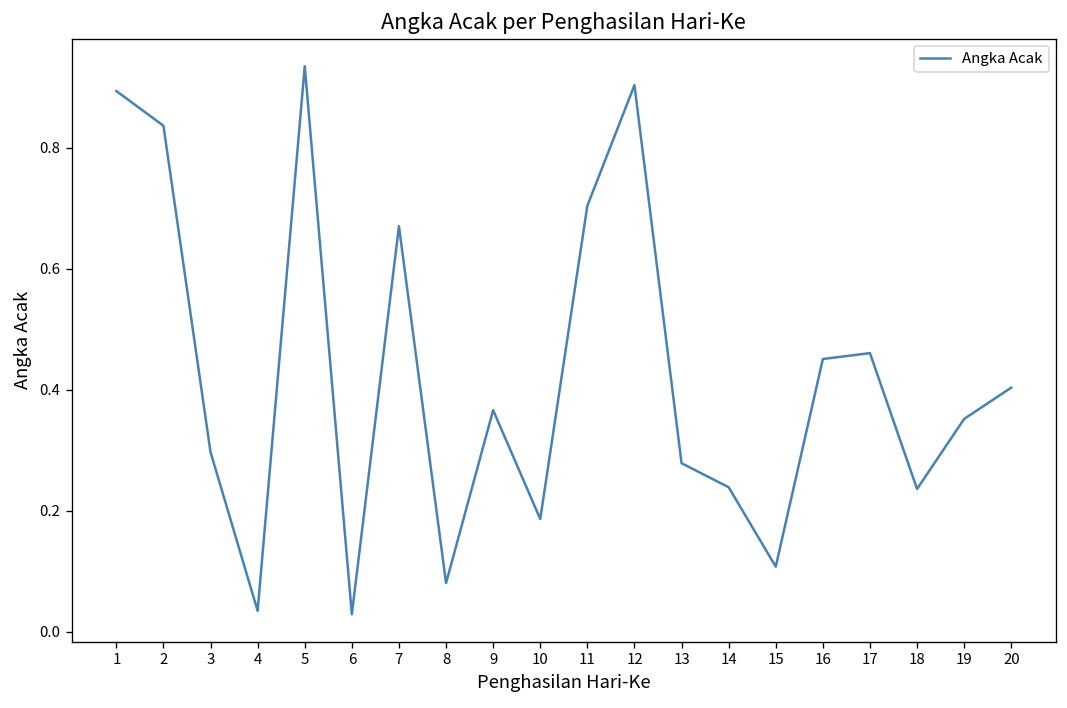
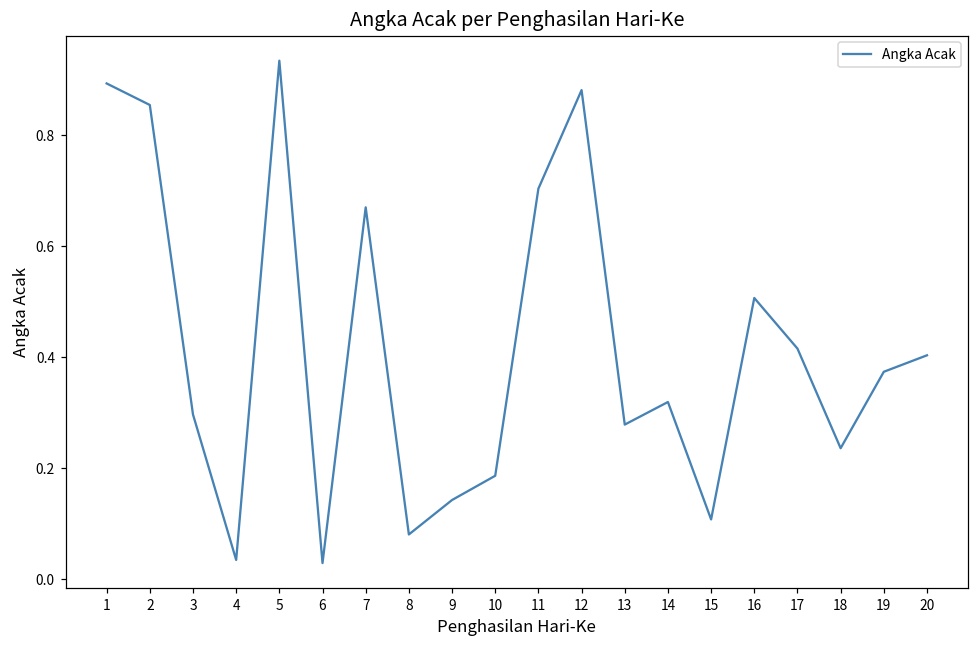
2: 0.84 -> 0.85
9: 0.37 -> 0.14
12: 0.90 -> 0.88
14: 0.24 -> 0.32
16: 0.45 -> 0.51
17: 0.46 -> 0.42
19: 0.35 -> 0.37
